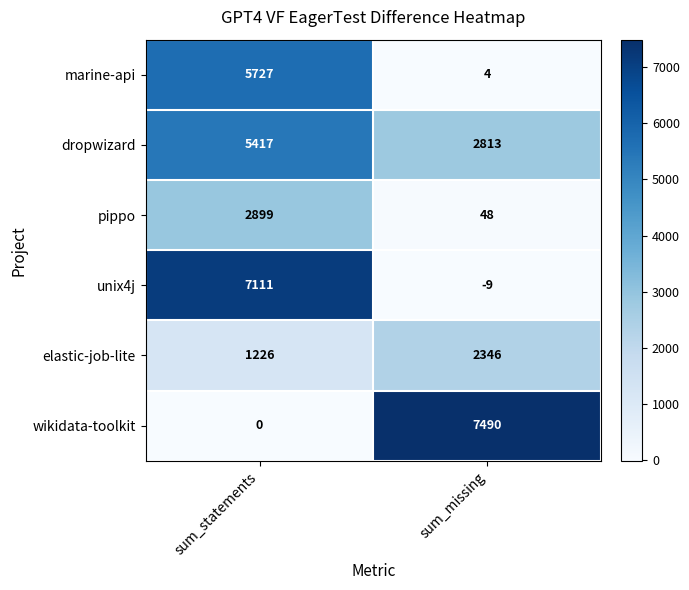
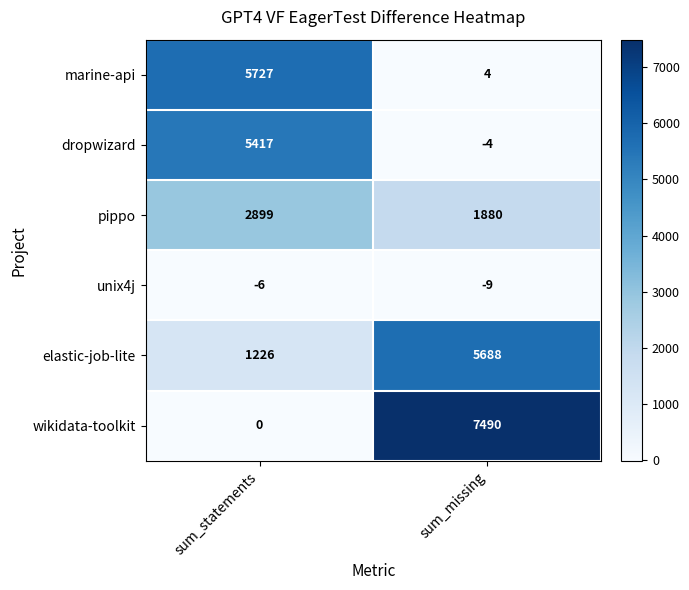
dropwizard, sum_missing: 2813 -> -4
pippo, sum_missing: 48 -> 1880
unix4j, sum_statements: 7111 -> -6
elastic-job-lite, sum_missing: 2346 -> 5688
